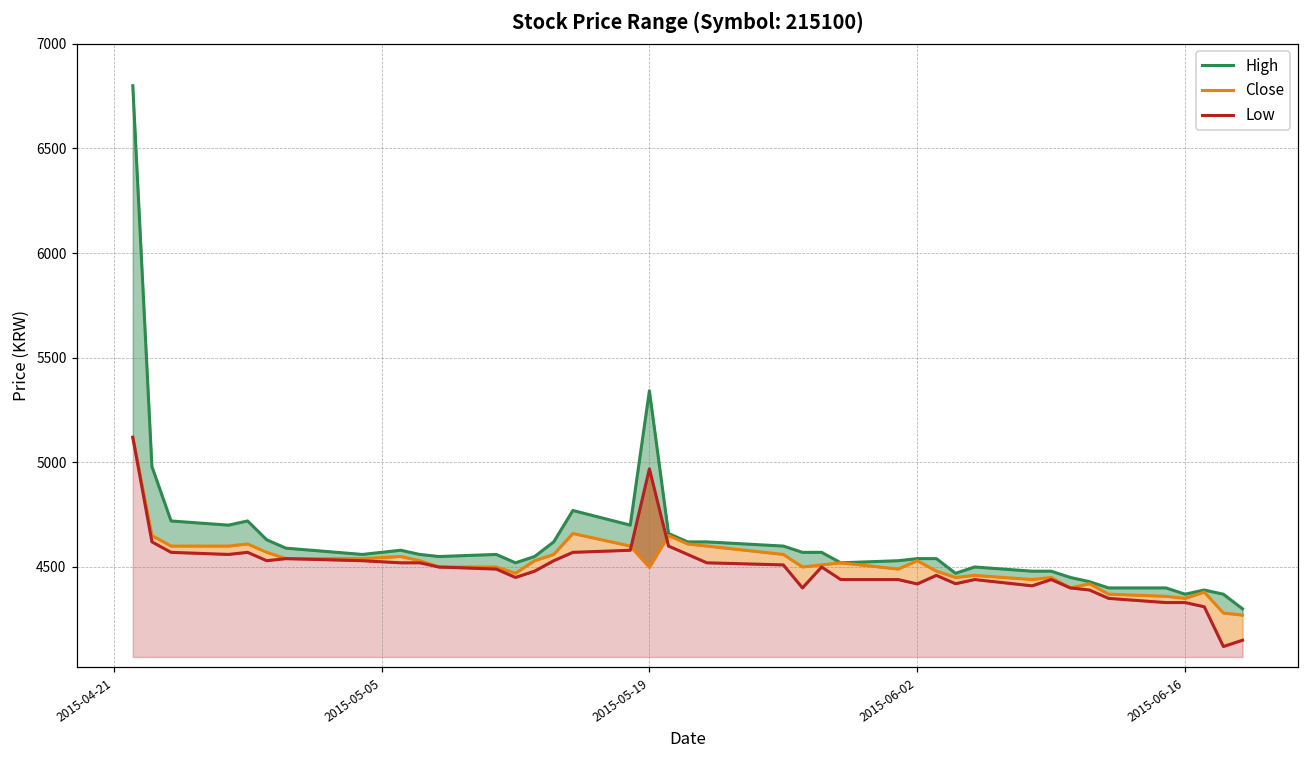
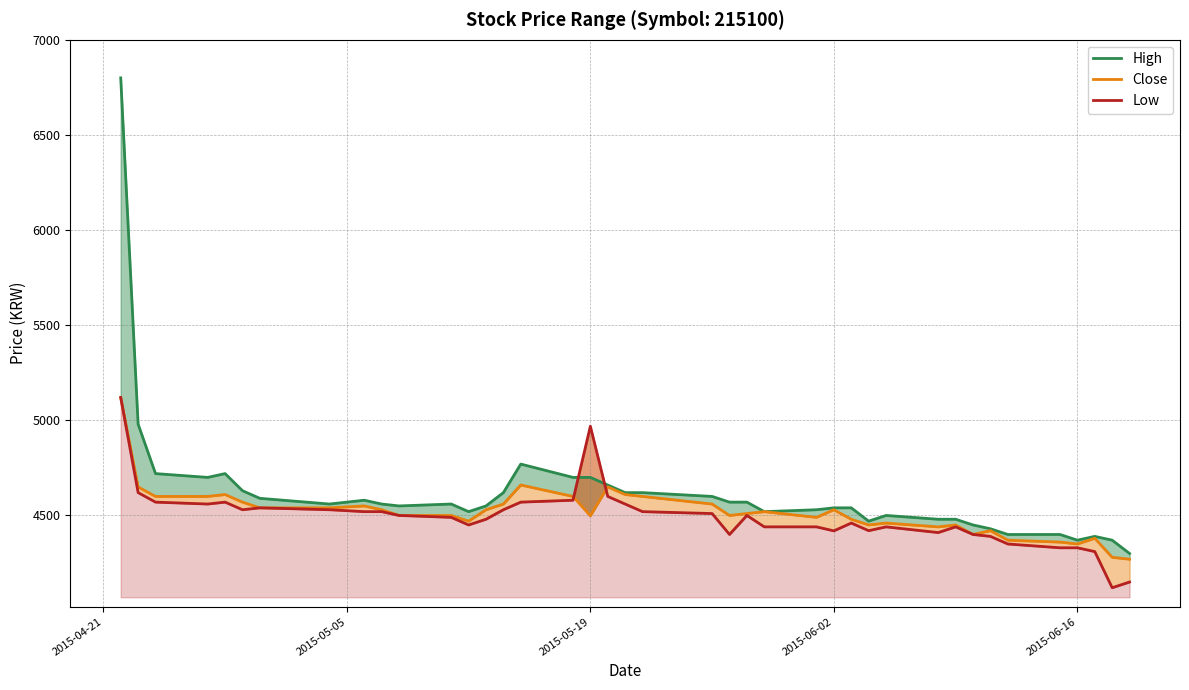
High, 2015-05-19: 5340 -> 4700
